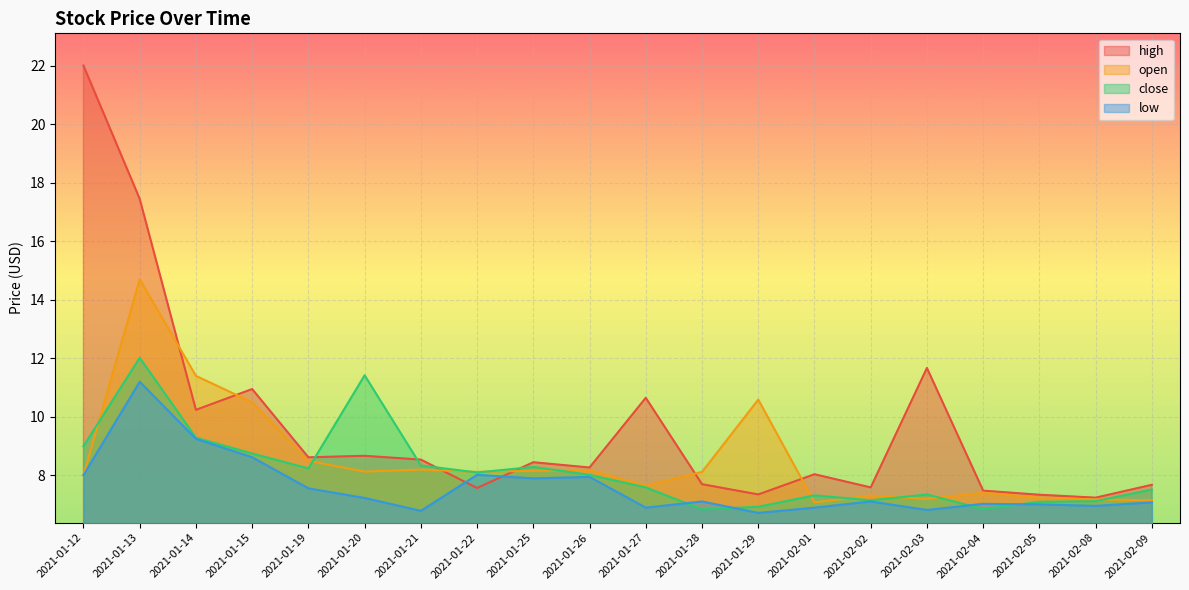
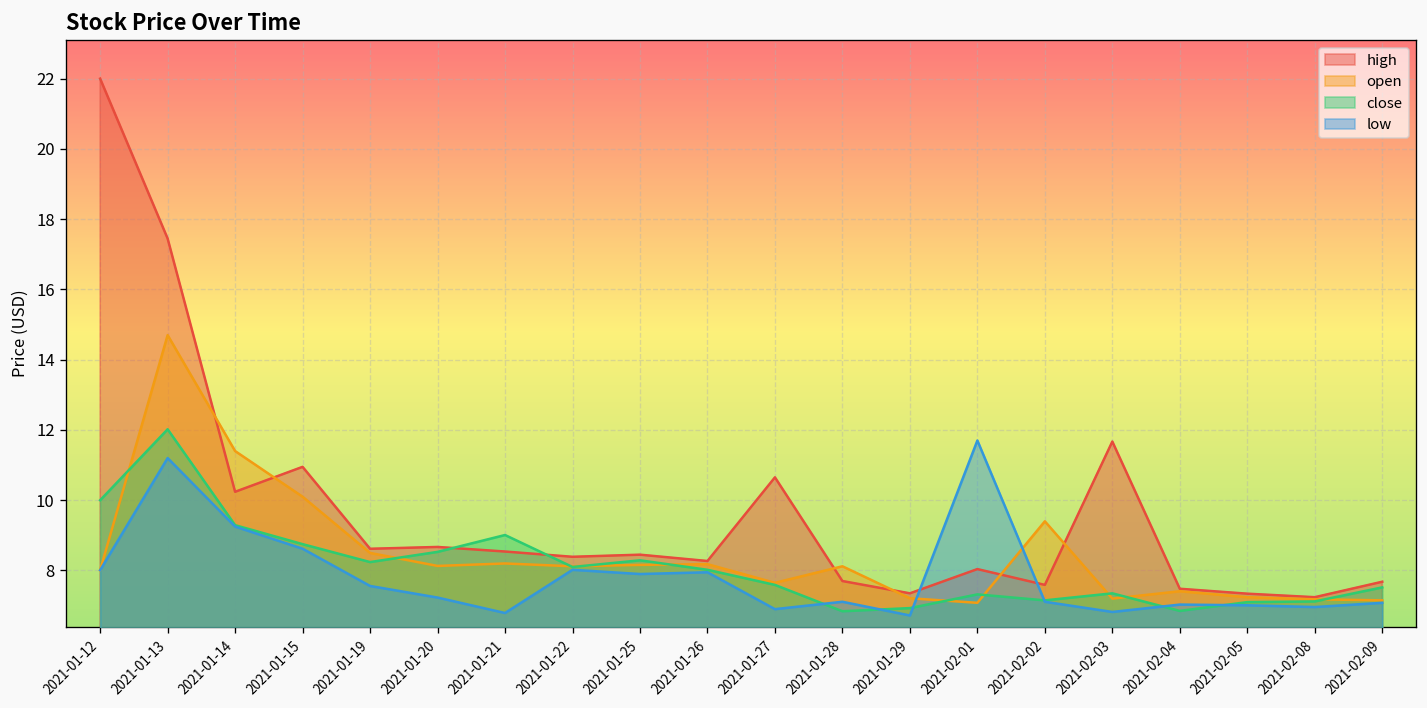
close, 2021-01-12: 9 -> 10
open, 2021-01-15: 10.5 -> 10.1
close, 2021-01-20: 11.4 -> 8.5
close, 2021-01-21: 8.3 -> 9.0
high, 2021-01-22: 7.6 -> 8.4
open, 2021-01-29: 10.6 -> 7.2
low, 2021-02-01: 6.9 -> 11.7
open, 2021-02-02: 7.3 -> 9.4
